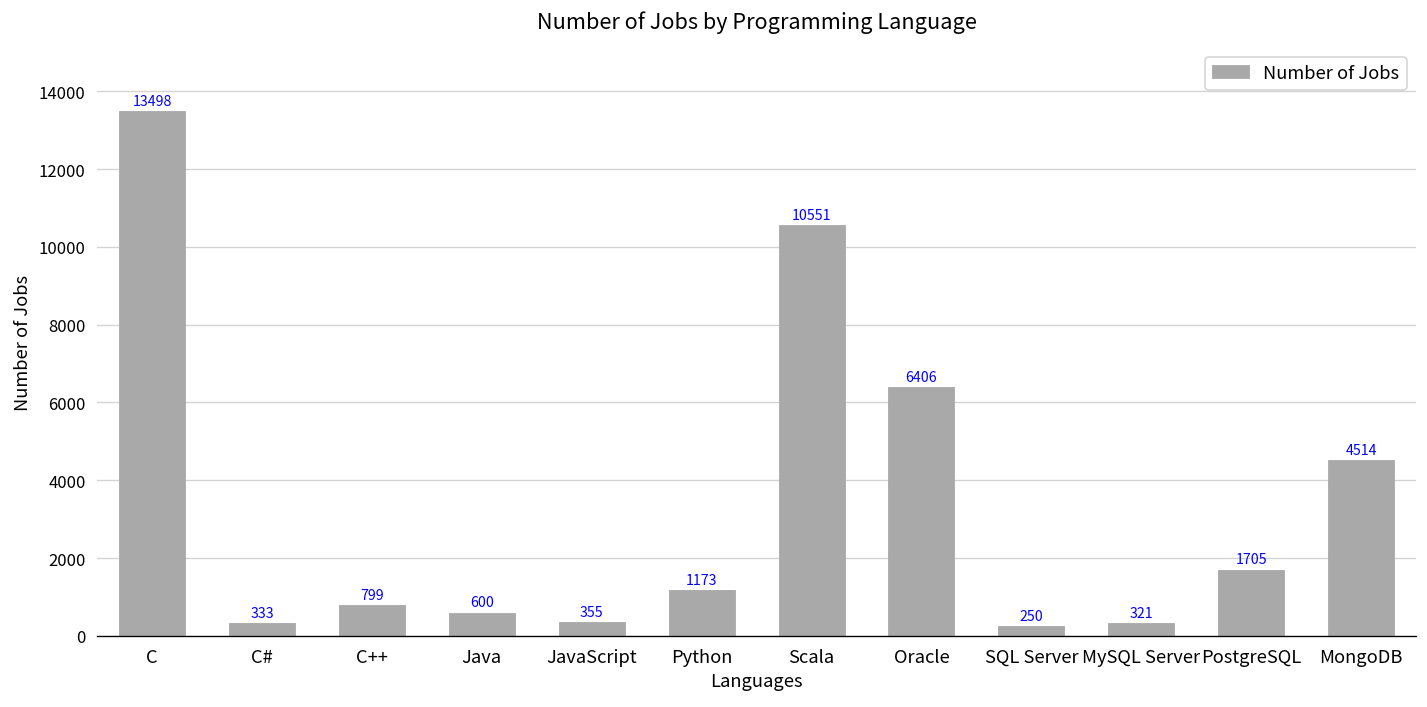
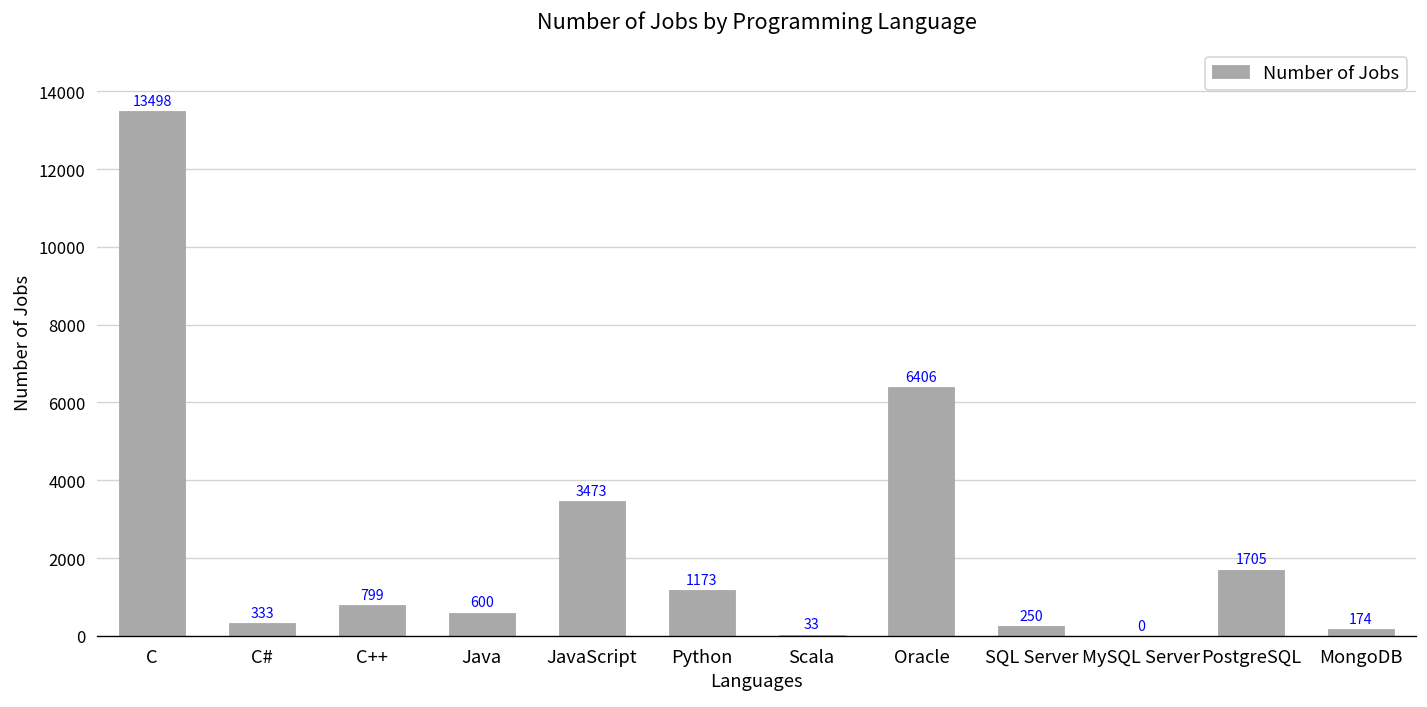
JavaScript: 355 -> 3473
Scala: 10551 -> 33
MySQL Server: 321 -> 0
MongoDB: 4514 -> 174
